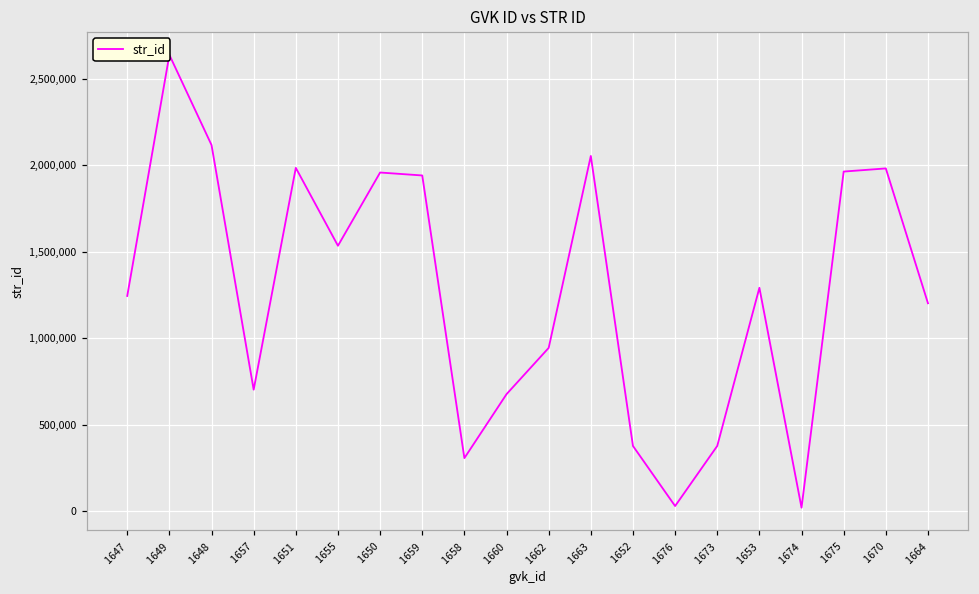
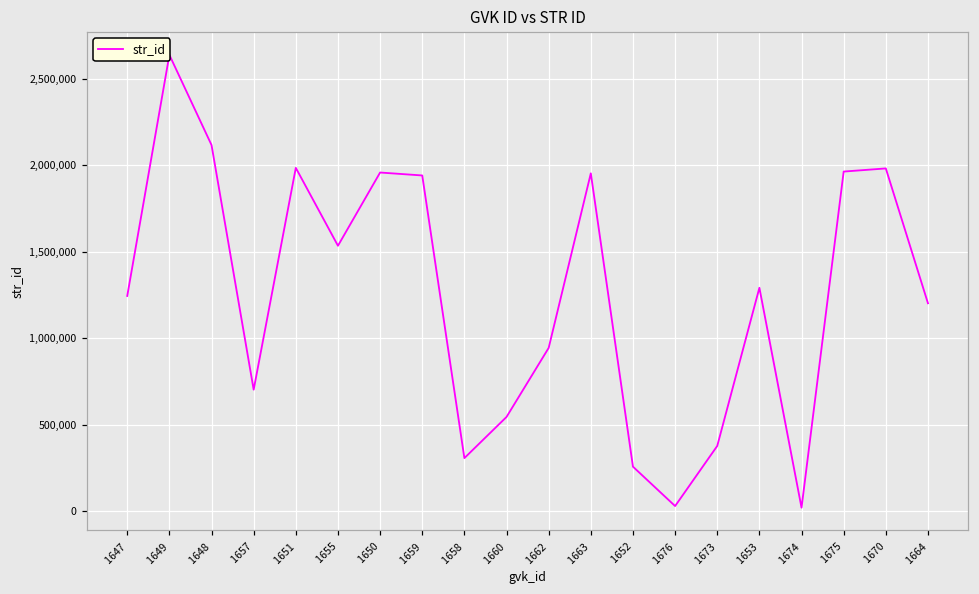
1660: 680,000 -> 550,000
1663: 2,050,000 -> 1,950,000
1652: 380,000 -> 260,000
